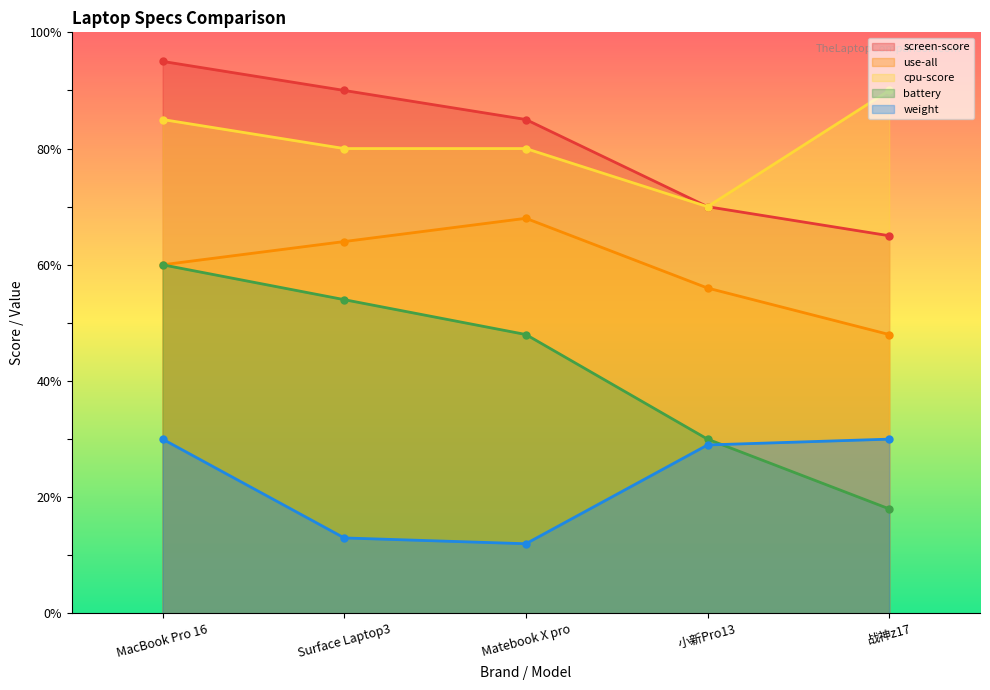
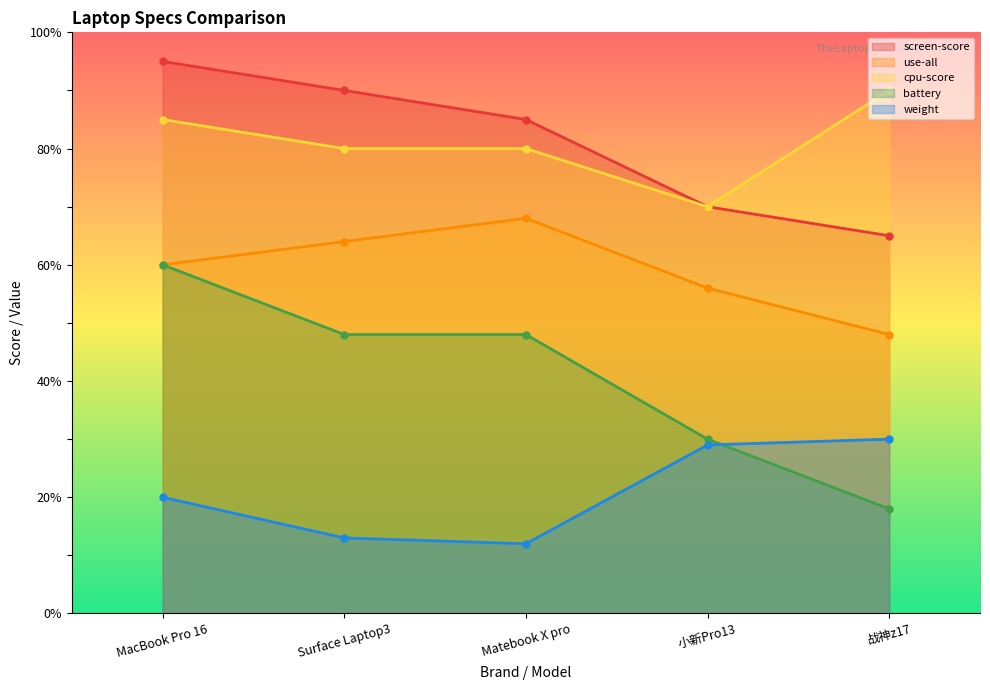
weight, MacBook Pro 16: 30% -> 20%
battery, Surface Laptop3: 54% -> 48%
